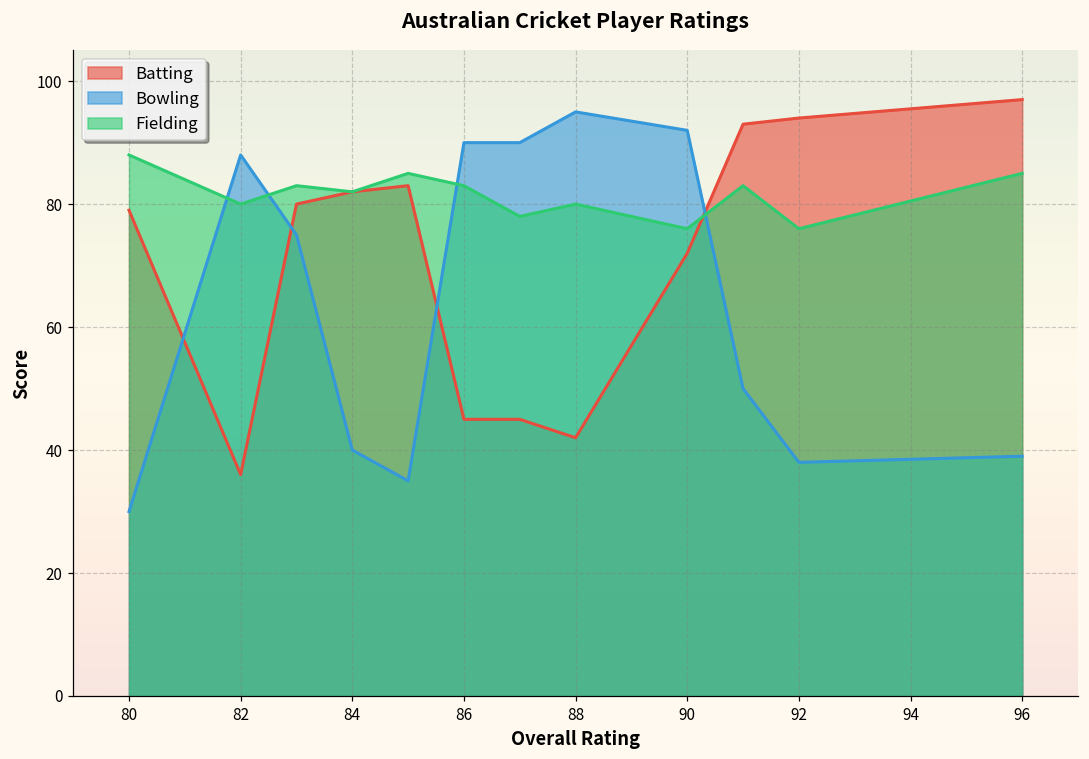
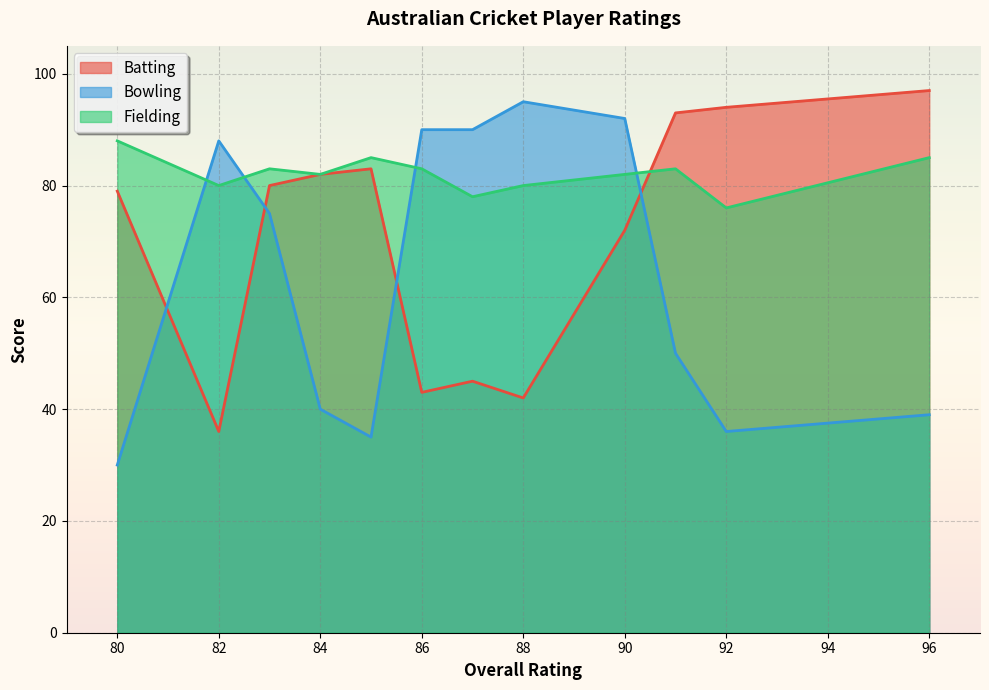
Batting, 86: 45 -> 43
Fielding, 90: 76 -> 82
Bowling, 92: 38 -> 36
